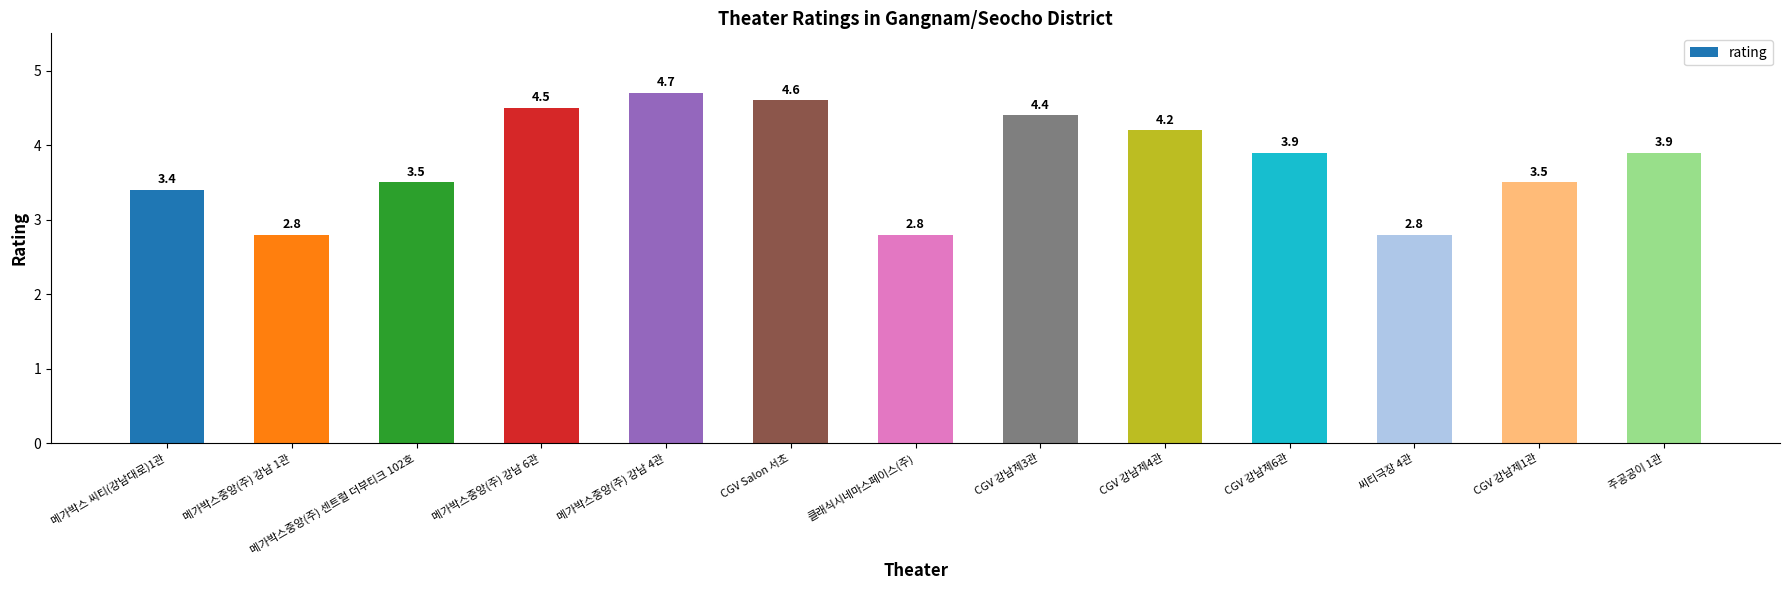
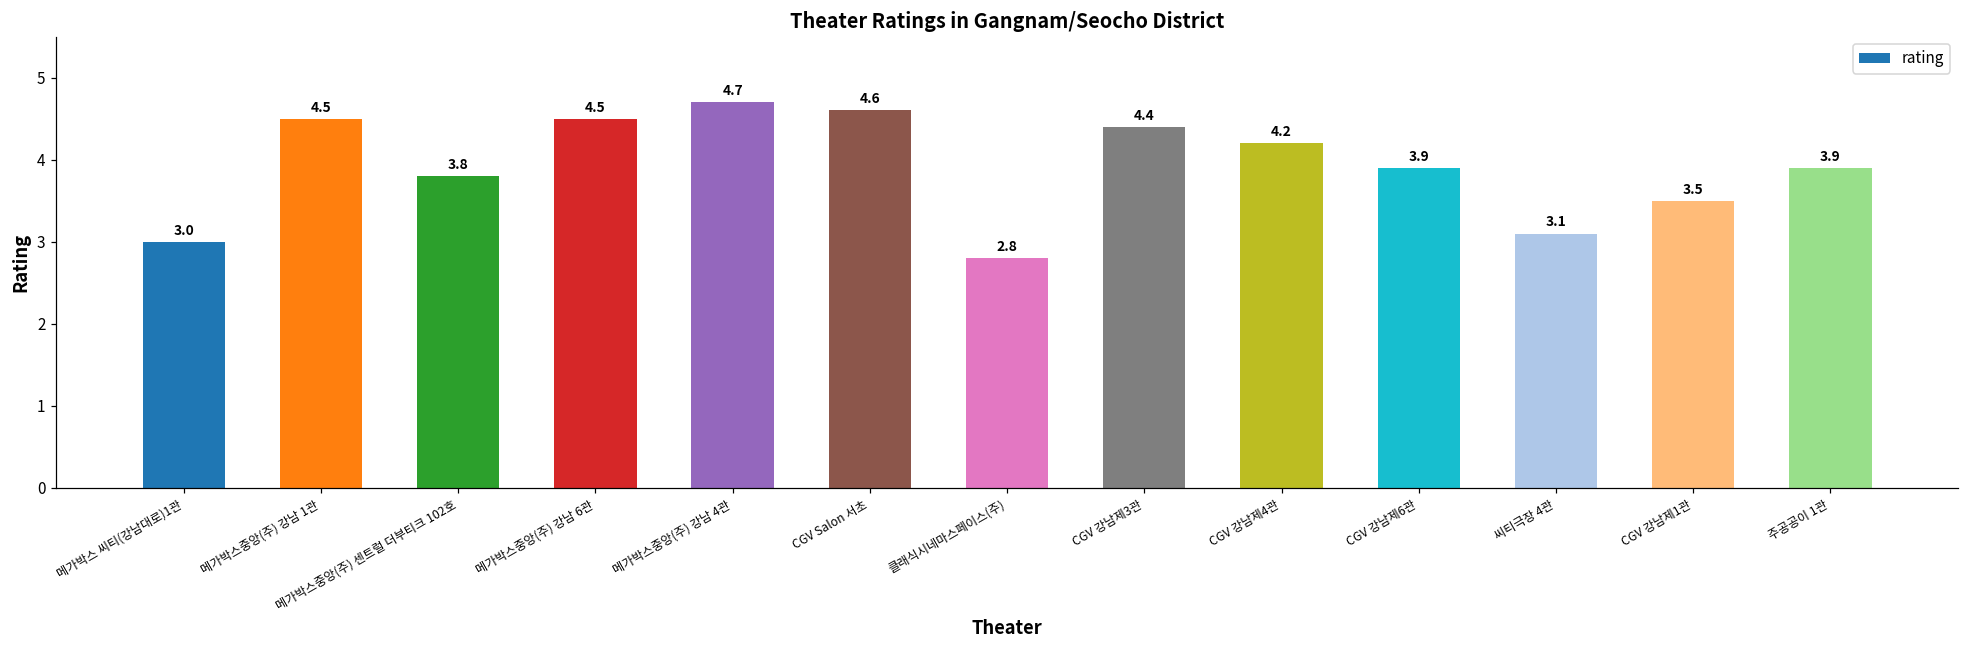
메가박스 씨티(강남대로)1관: 3.4 -> 3.0
메가박스중앙(주) 강남 1관: 2.8 -> 4.5
메가박스중앙(주) 센트럴 더부티크 102호: 3.5 -> 3.8
씨티극장 4관: 2.8 -> 3.1
